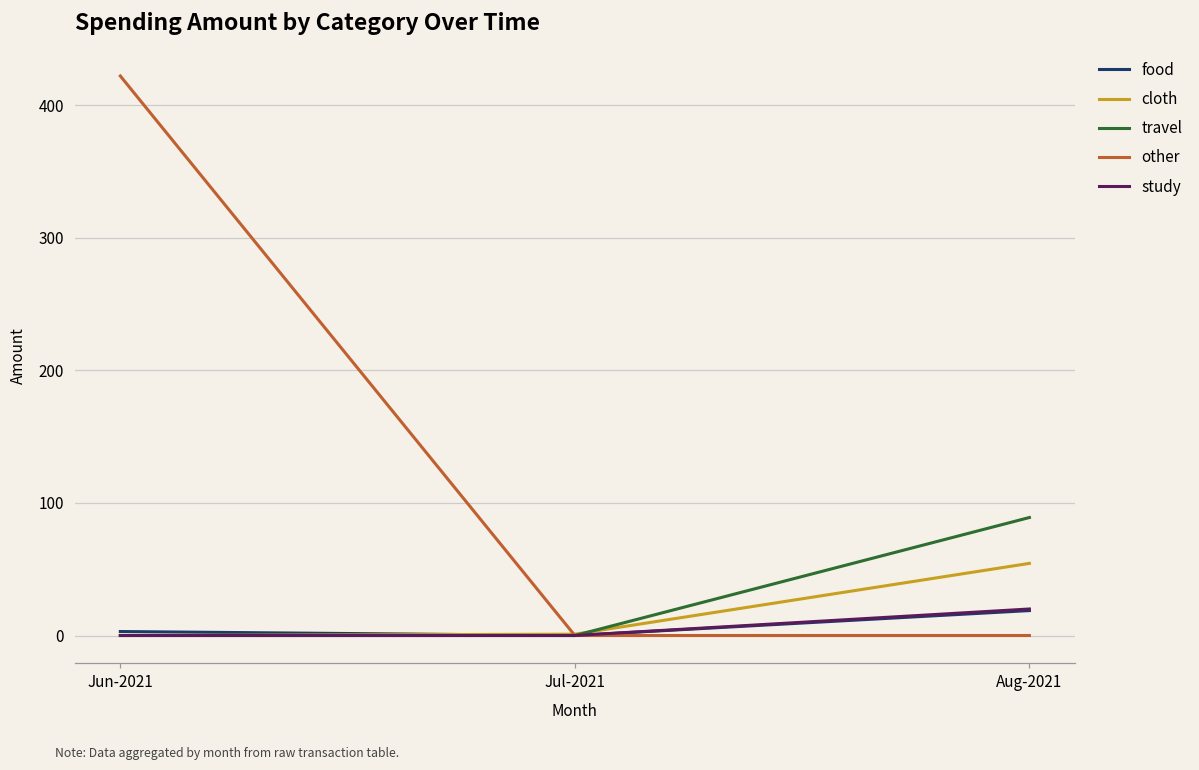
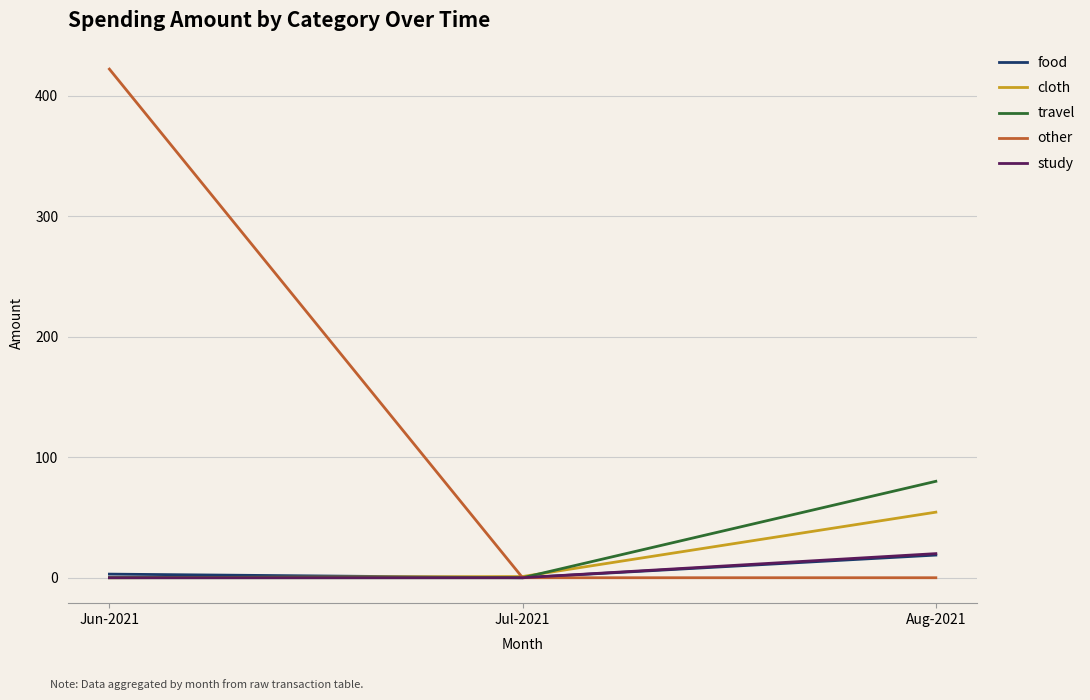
travel, Aug-2021: 89 -> 80
